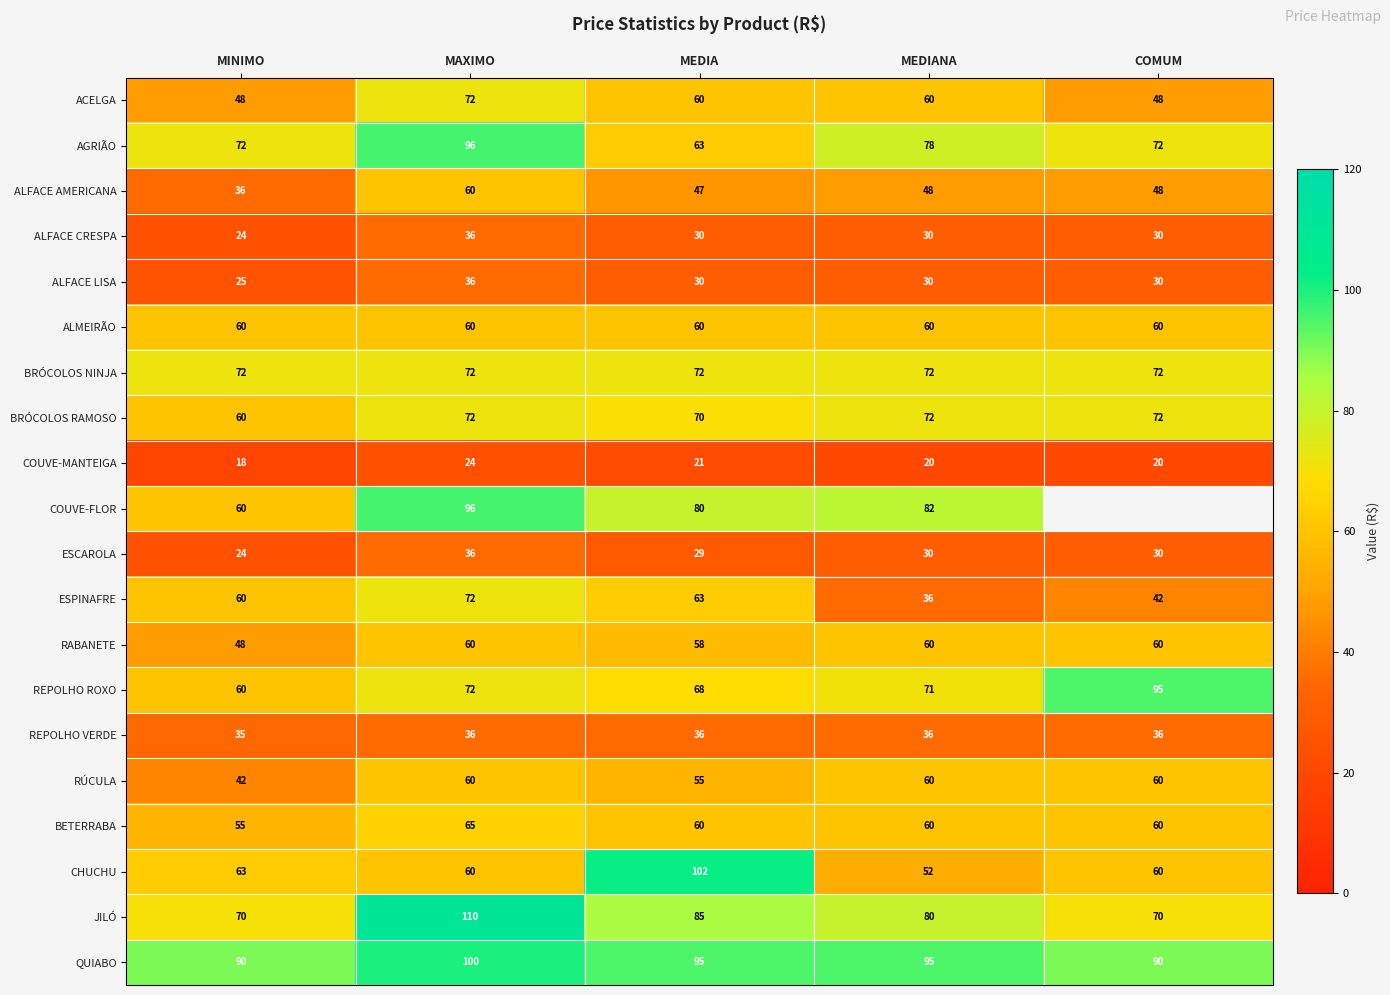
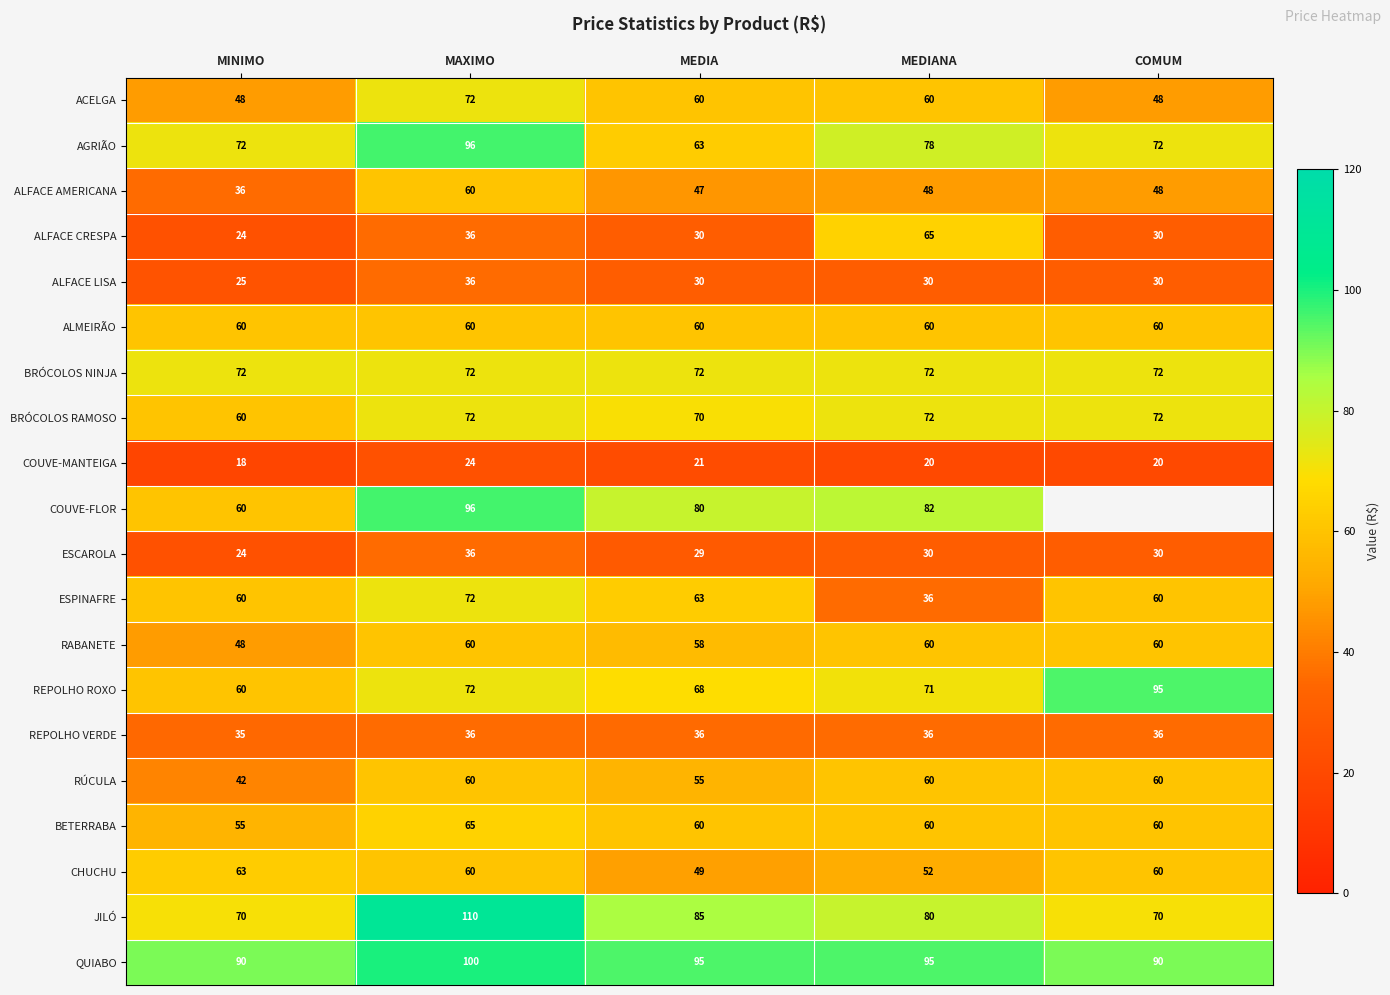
ALFACE CRESPA, MEDIANA: 30 -> 65
ESPINAFRE, COMUM: 42 -> 60
CHUCHU, MEDIA: 102 -> 49
